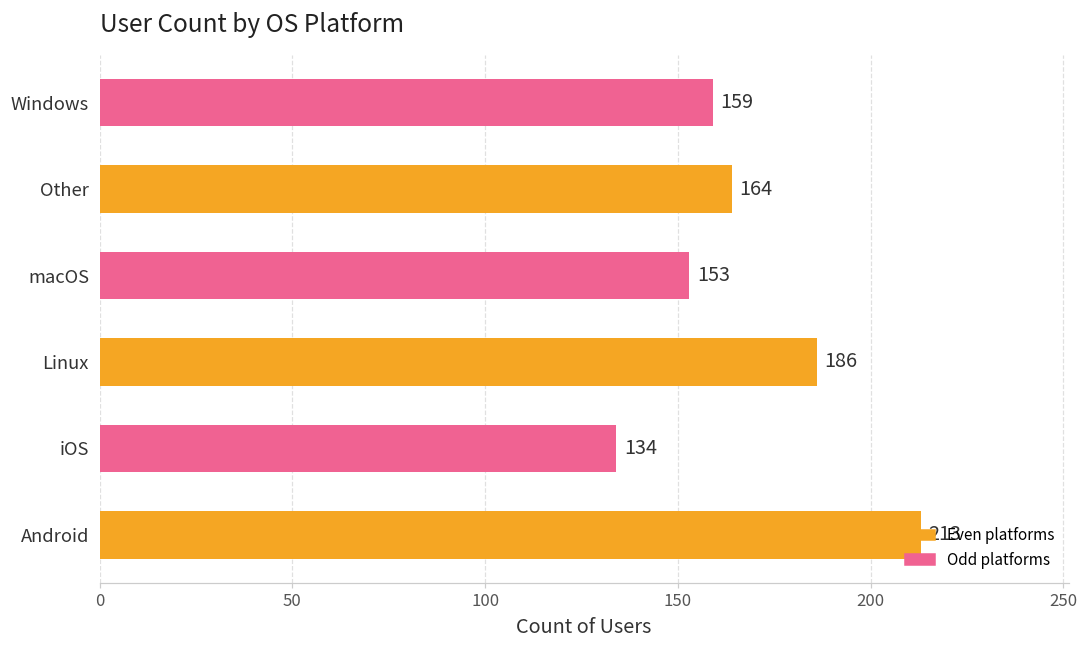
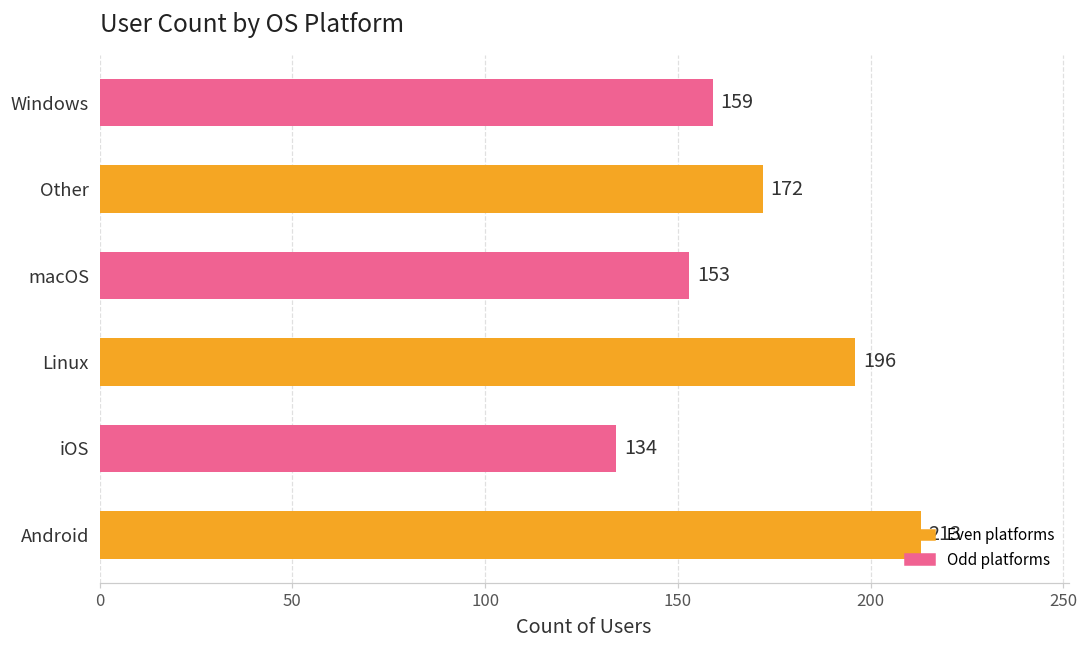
Other: 164 -> 172
Linux: 186 -> 196
